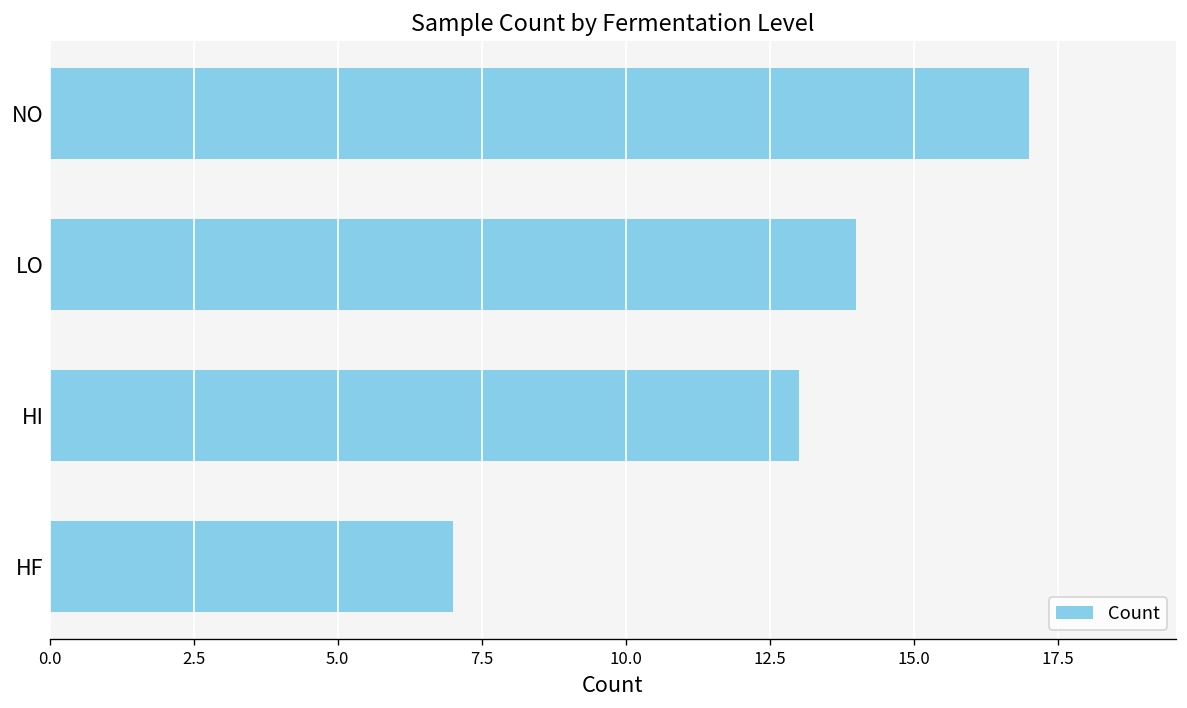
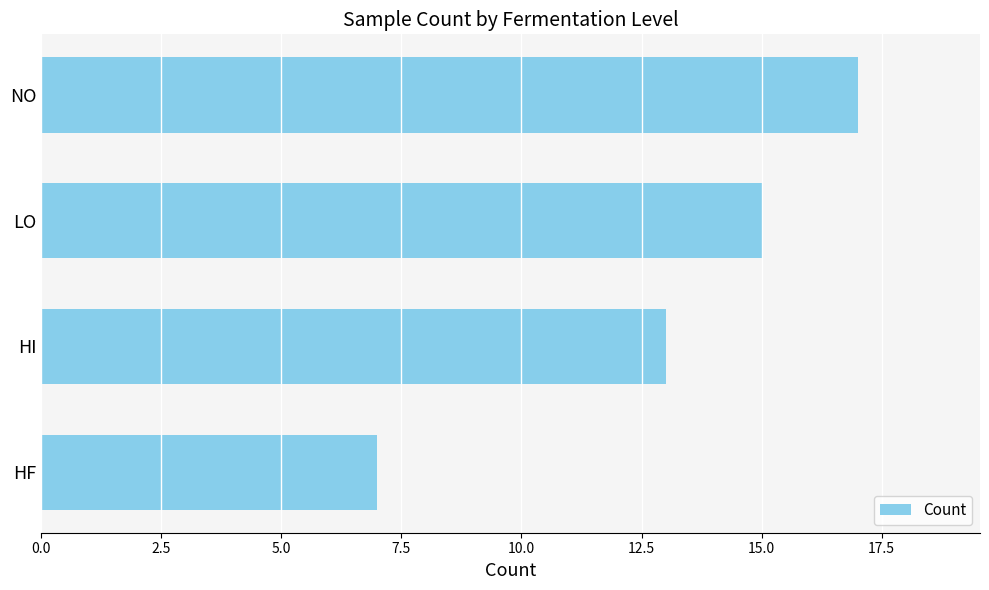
LO: 14 -> 15
